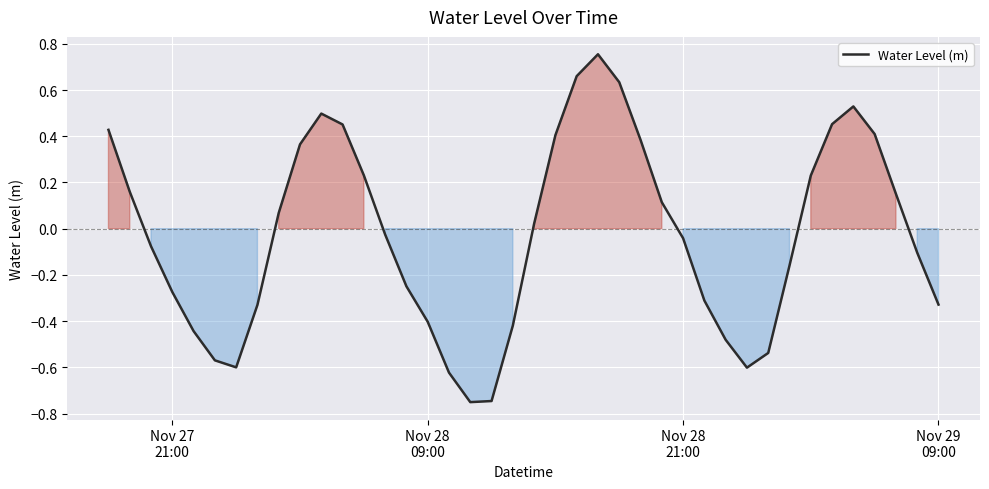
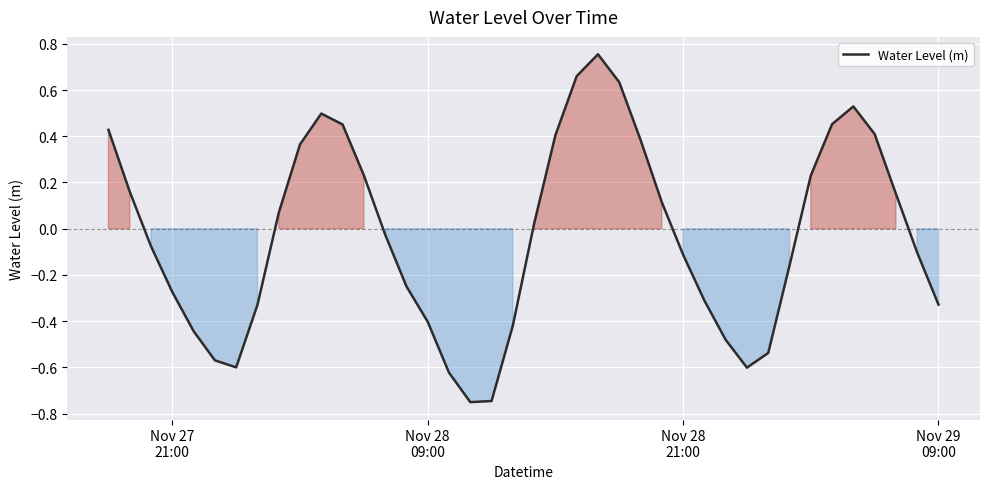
Nov 28 21:00: -0.04 -> -0.11
